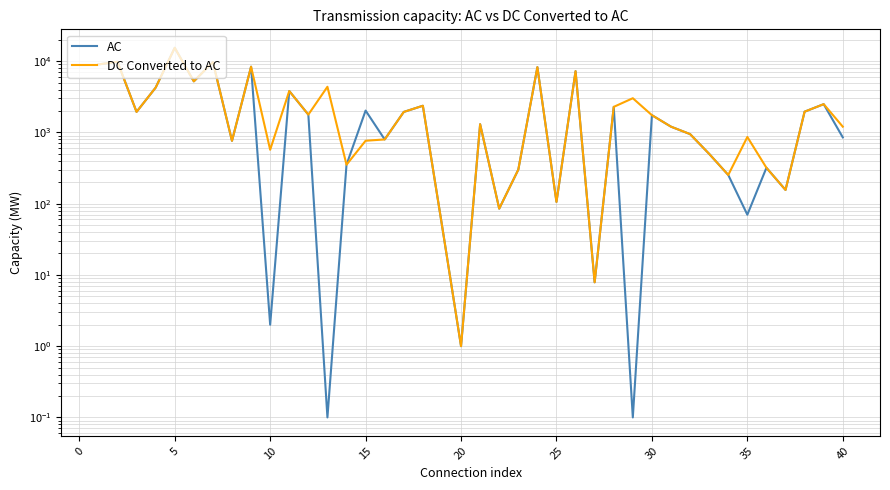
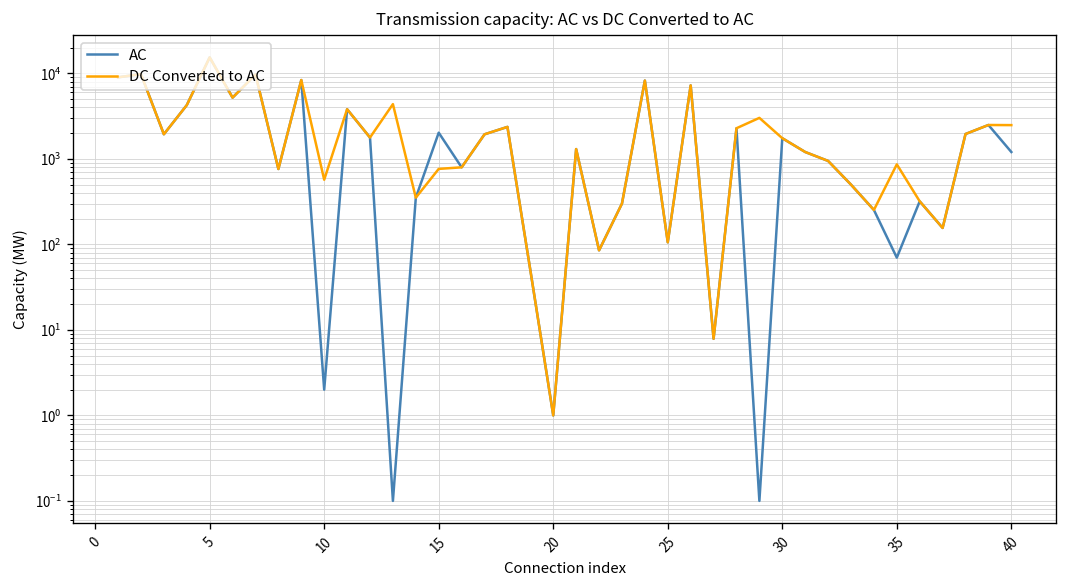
AC, 40: 900 -> 1200
DC Converted to AC, 40: 1200 -> 2500
